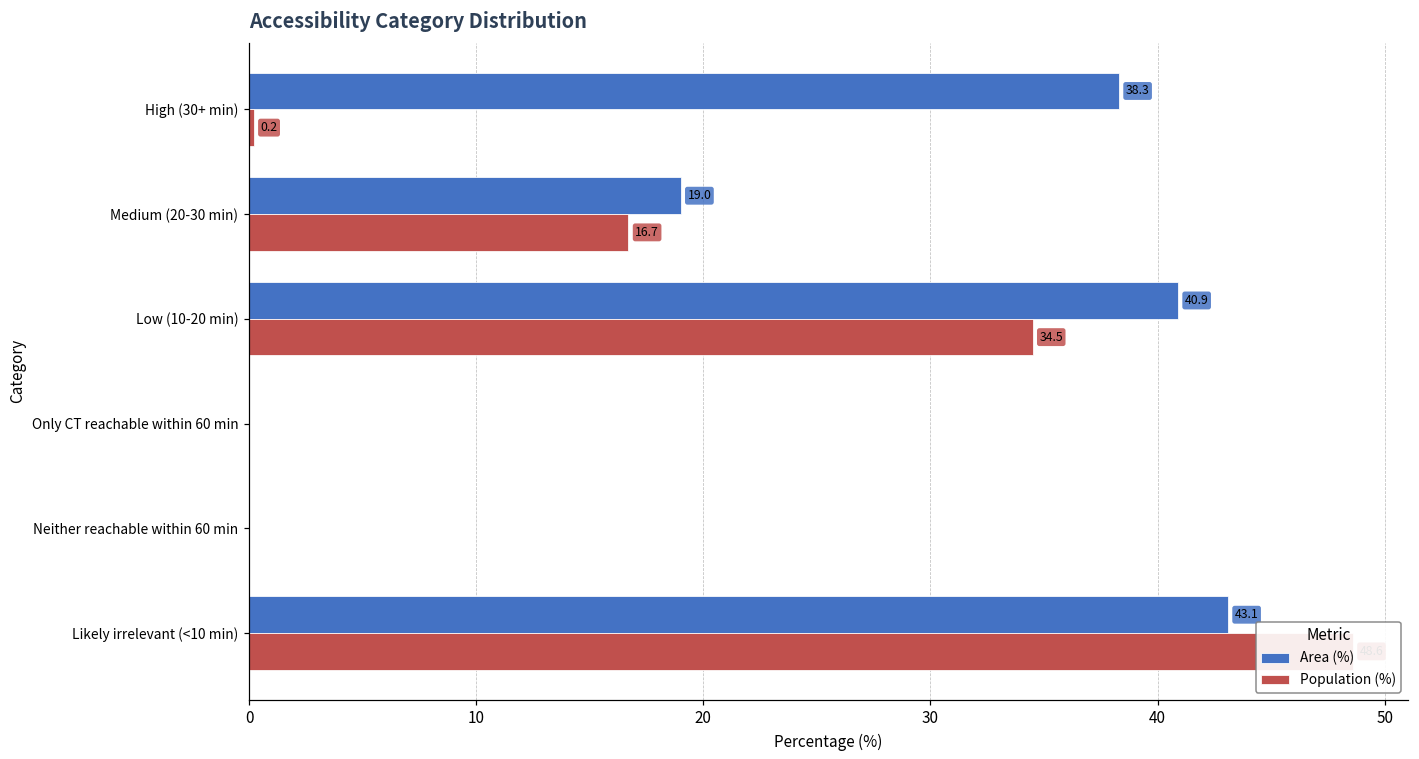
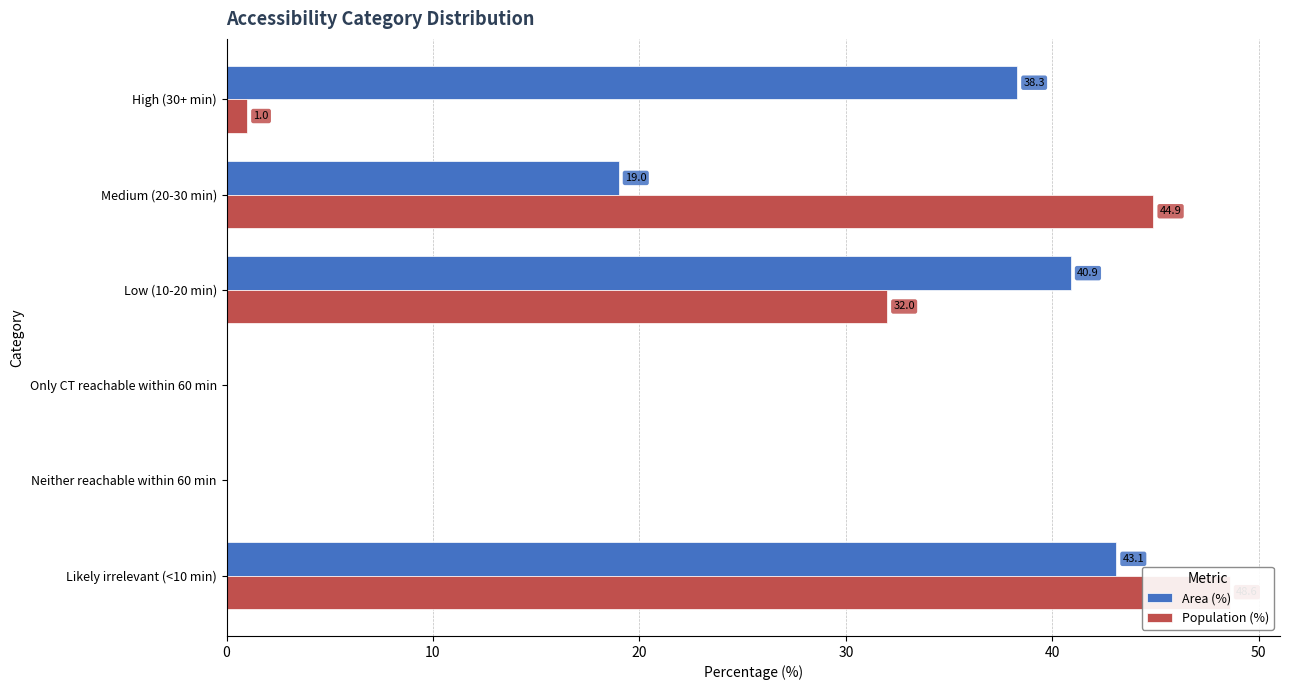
Population (%), High (30+ min): 0.2 -> 1.0
Population (%), Medium (20-30 min): 16.7 -> 44.9
Population (%), Low (10-20 min): 34.5 -> 32.0
